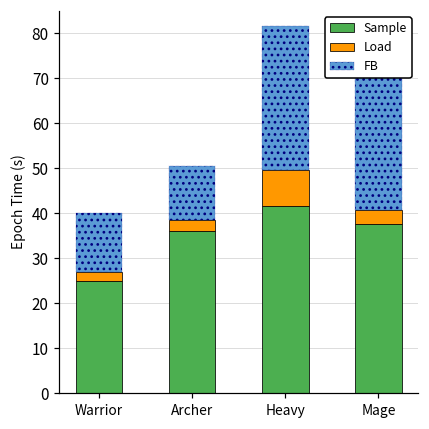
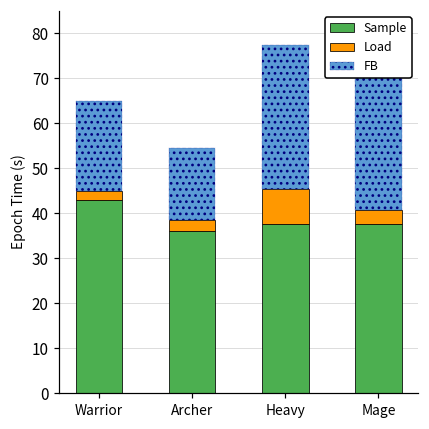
Sample, Warrior: 25 -> 43
FB, Warrior: 13 -> 20
FB, Archer: 12 -> 16
Sample, Heavy: 42 -> 38
